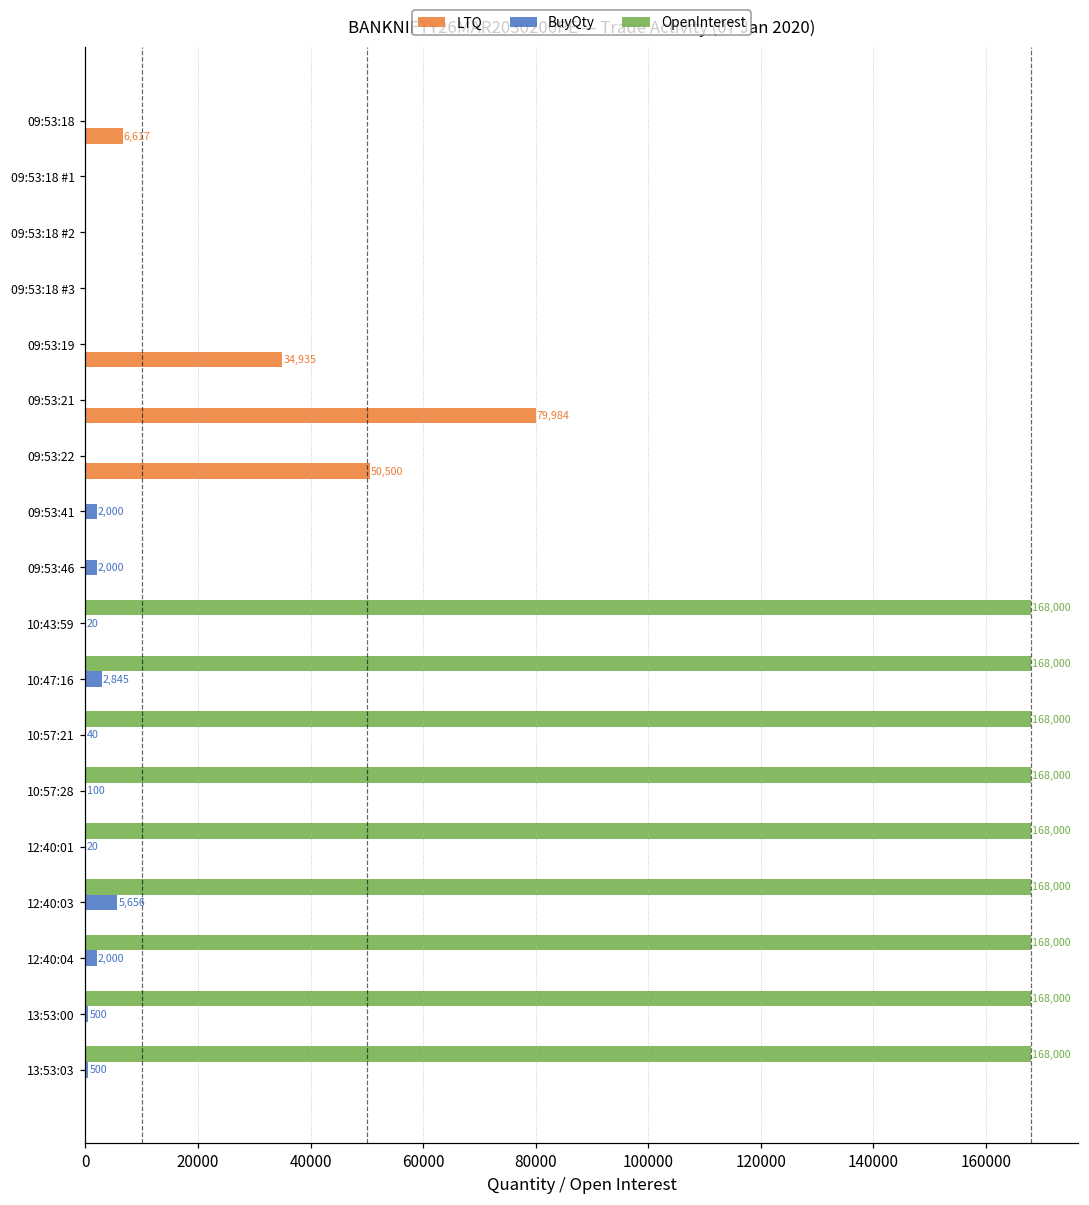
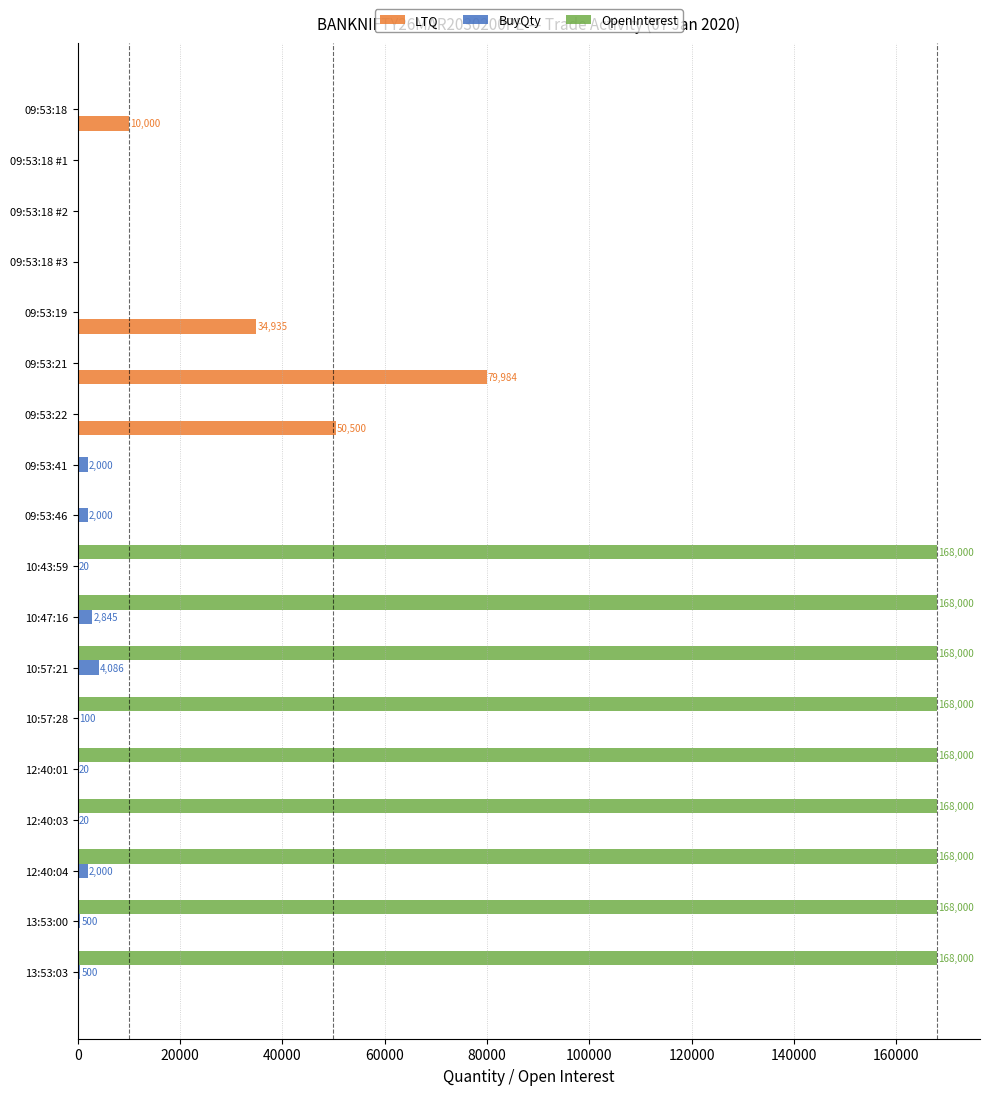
LTQ, 09:53:18: 6,617 -> 10,000
BuyQty, 10:57:21: 40 -> 4,086
BuyQty, 12:40:03: 5,656 -> 20
